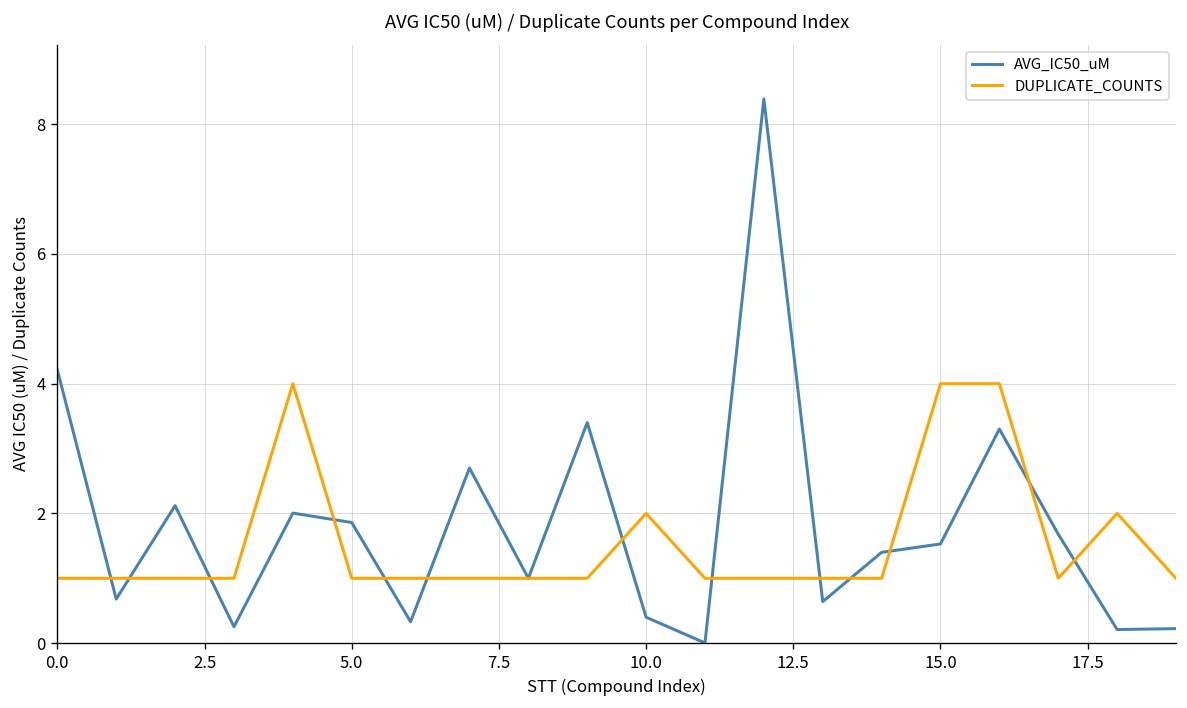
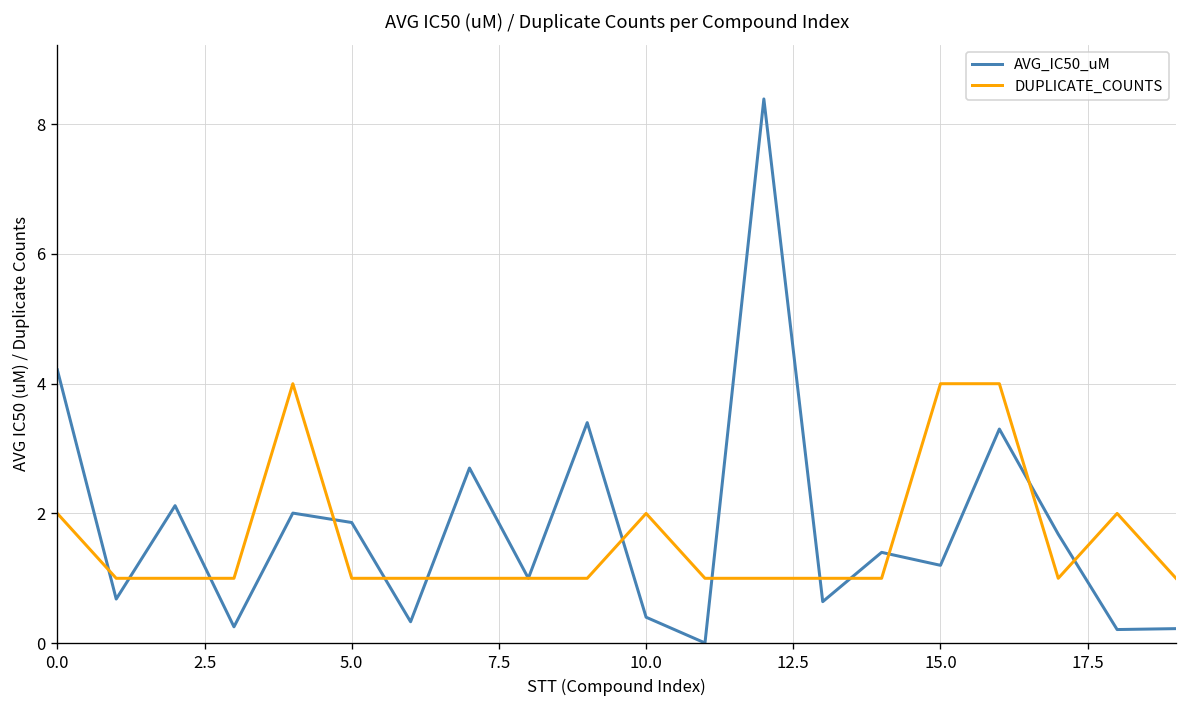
DUPLICATE_COUNTS, 0.0: 1 -> 2
AVG_IC50_uM, 15.0: 1.5 -> 1.2
